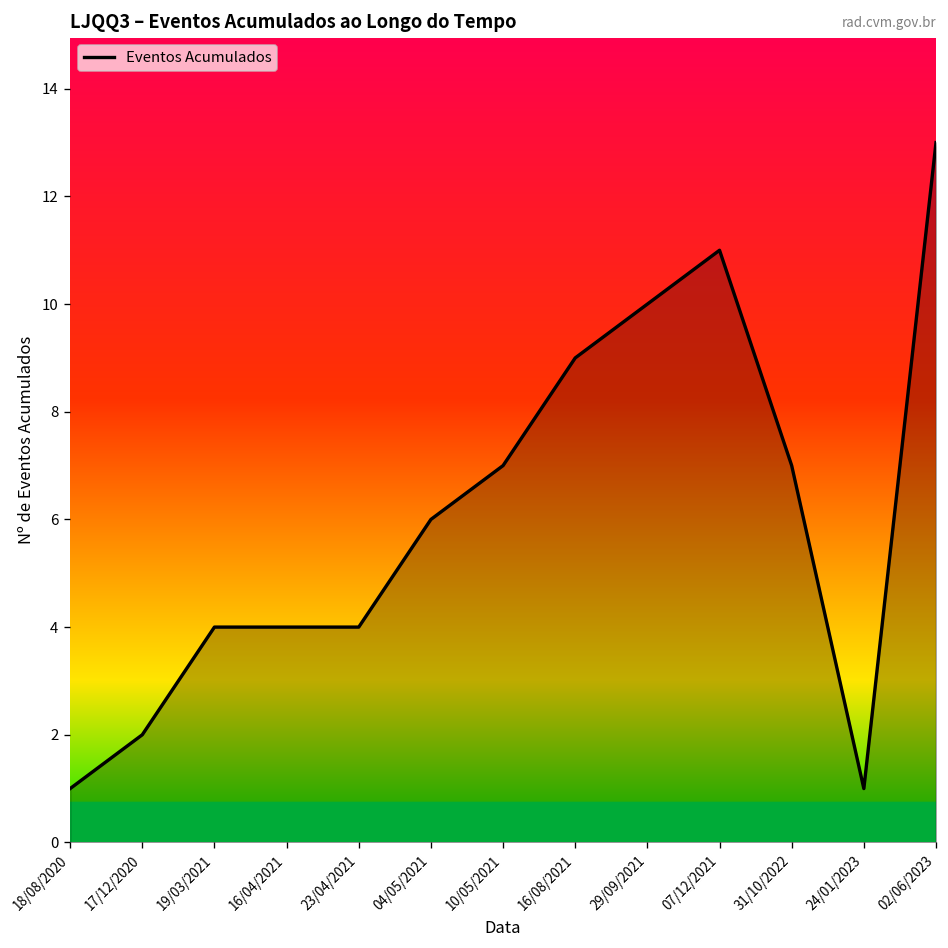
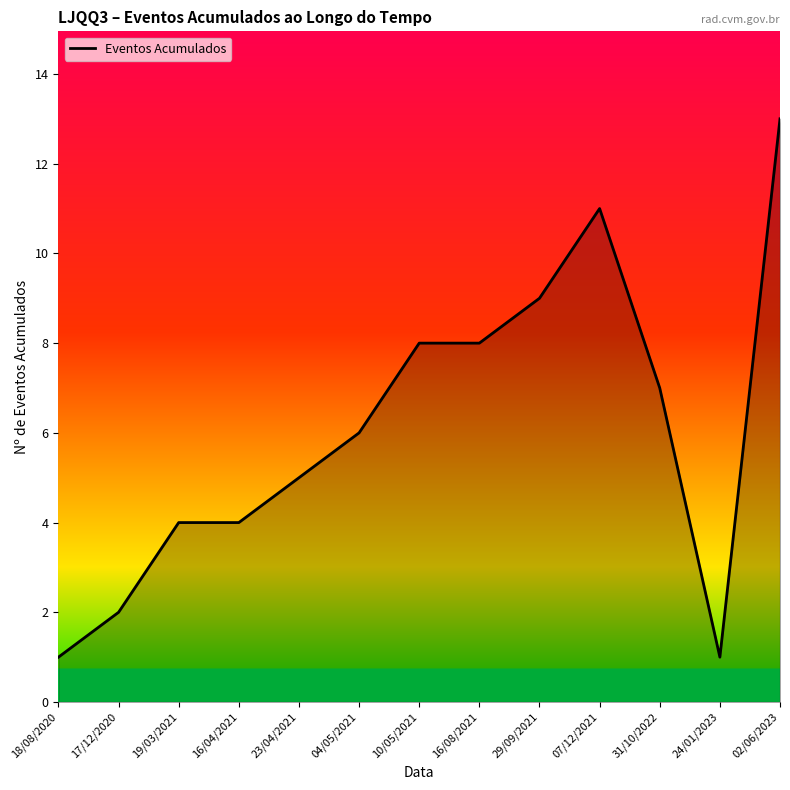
23/04/2021: 4 -> 5
10/05/2021: 7 -> 8
16/08/2021: 9 -> 8
29/09/2021: 10 -> 9
